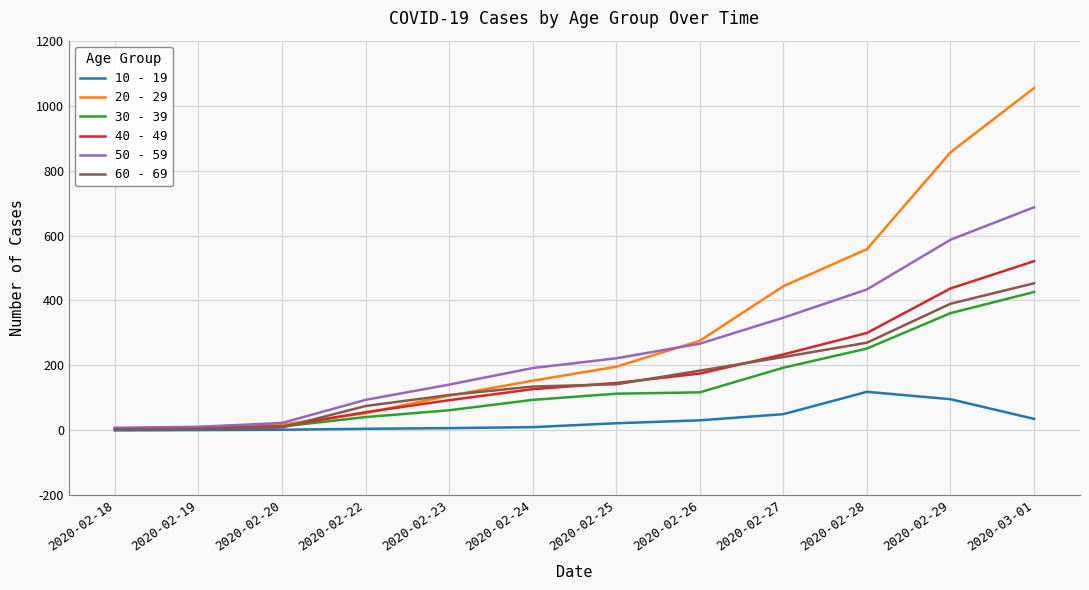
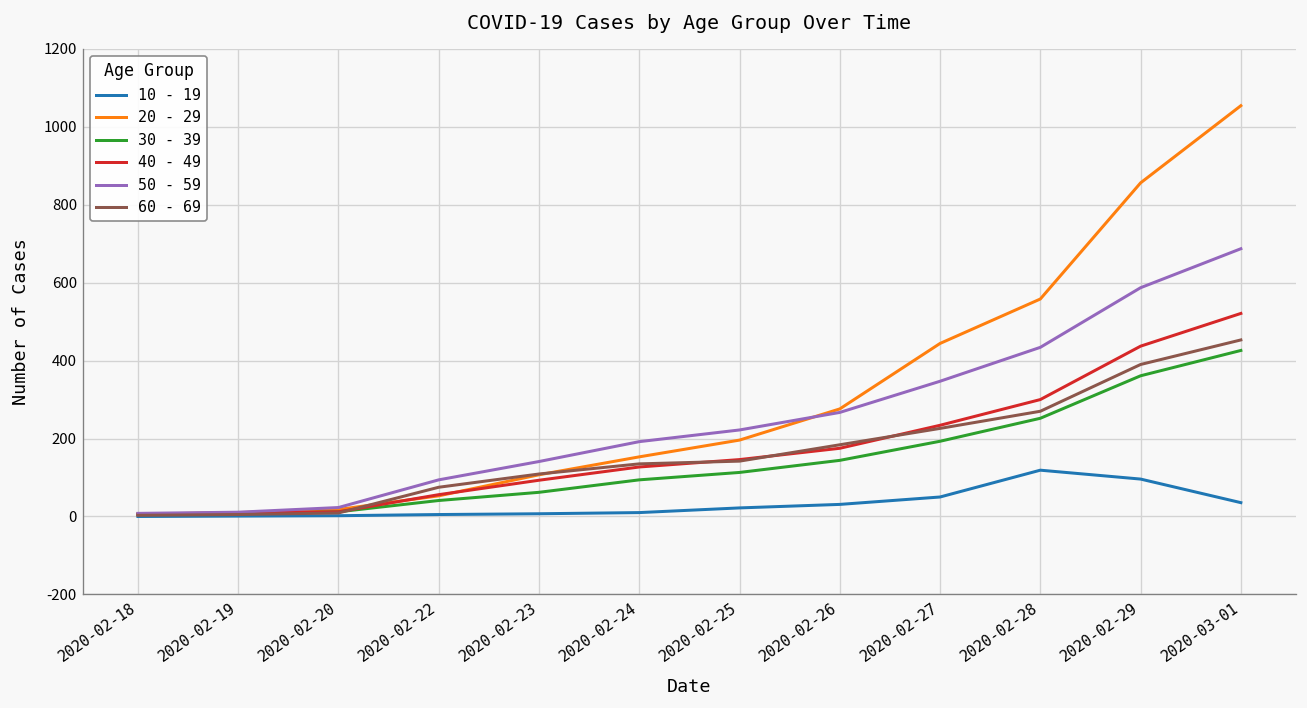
30 - 39, 2020-02-26: 120 -> 140
